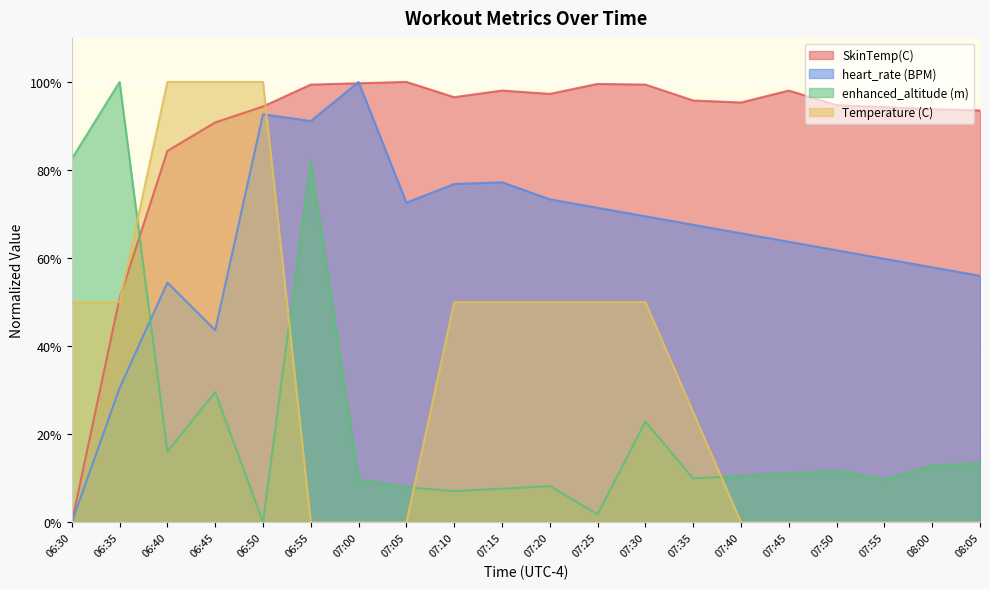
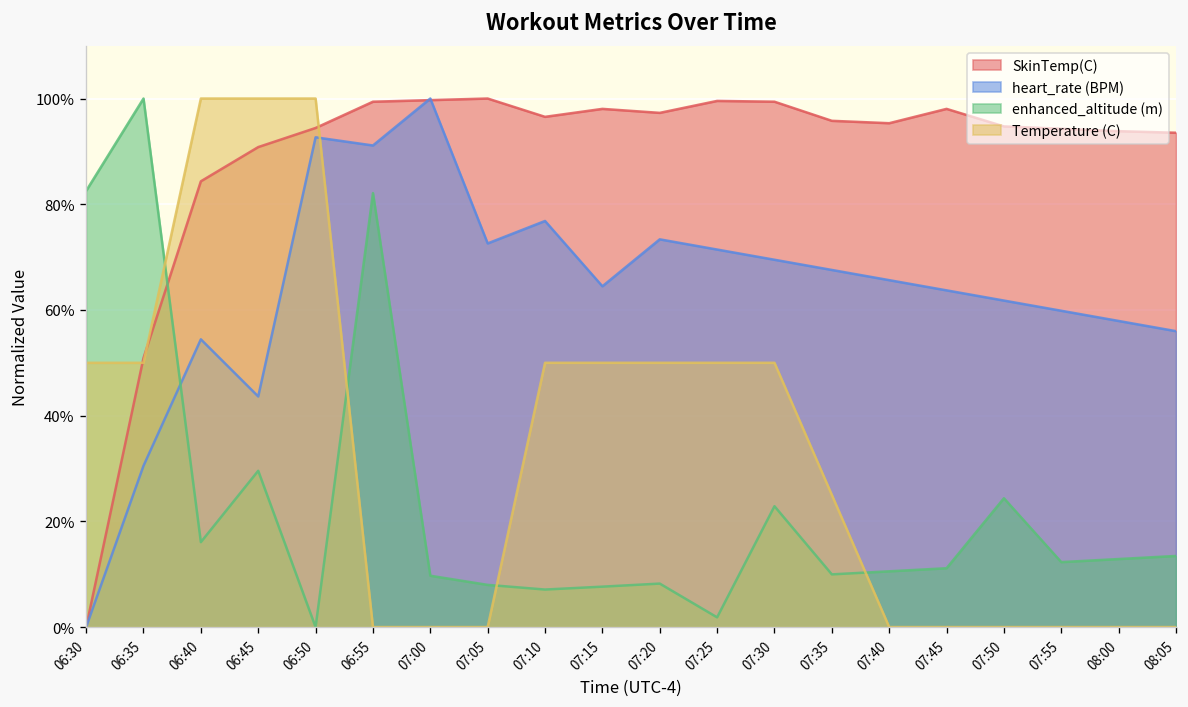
heart_rate (BPM), 07:15: 77% -> 64%
enhanced_altitude (m), 07:50: 12% -> 24%
enhanced_altitude (m), 07:55: 10% -> 12%
